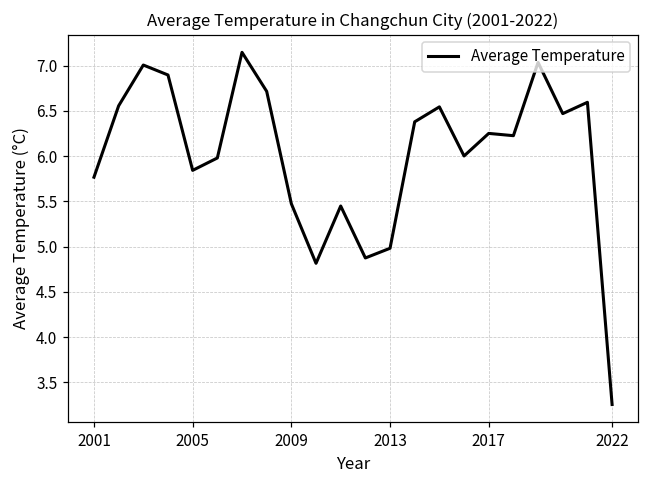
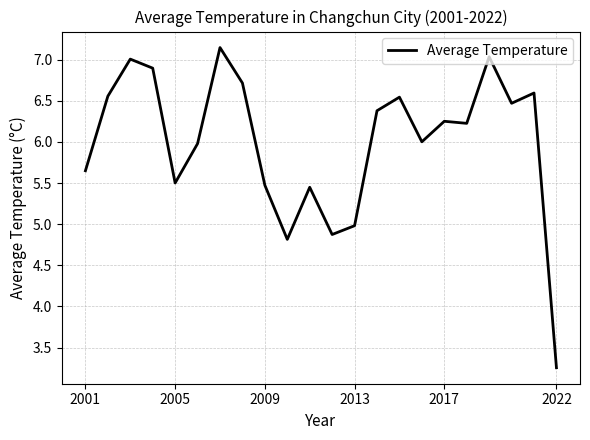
2001: 5.8 -> 5.6
2005: 5.8 -> 5.5
